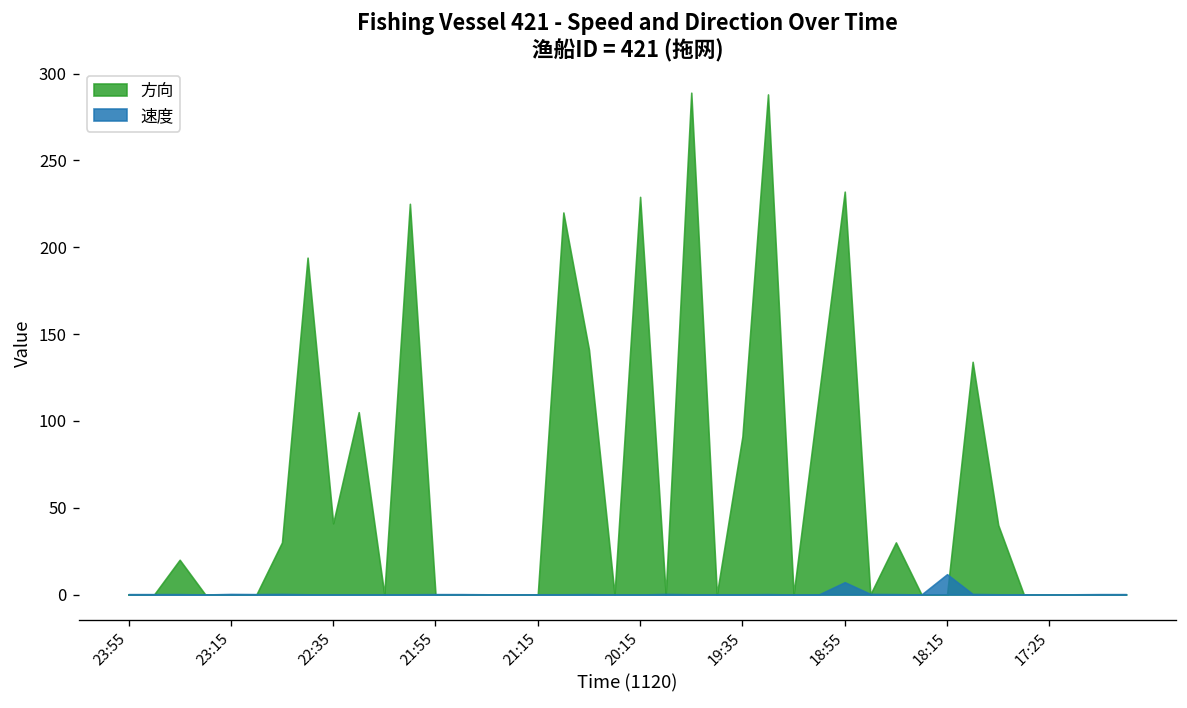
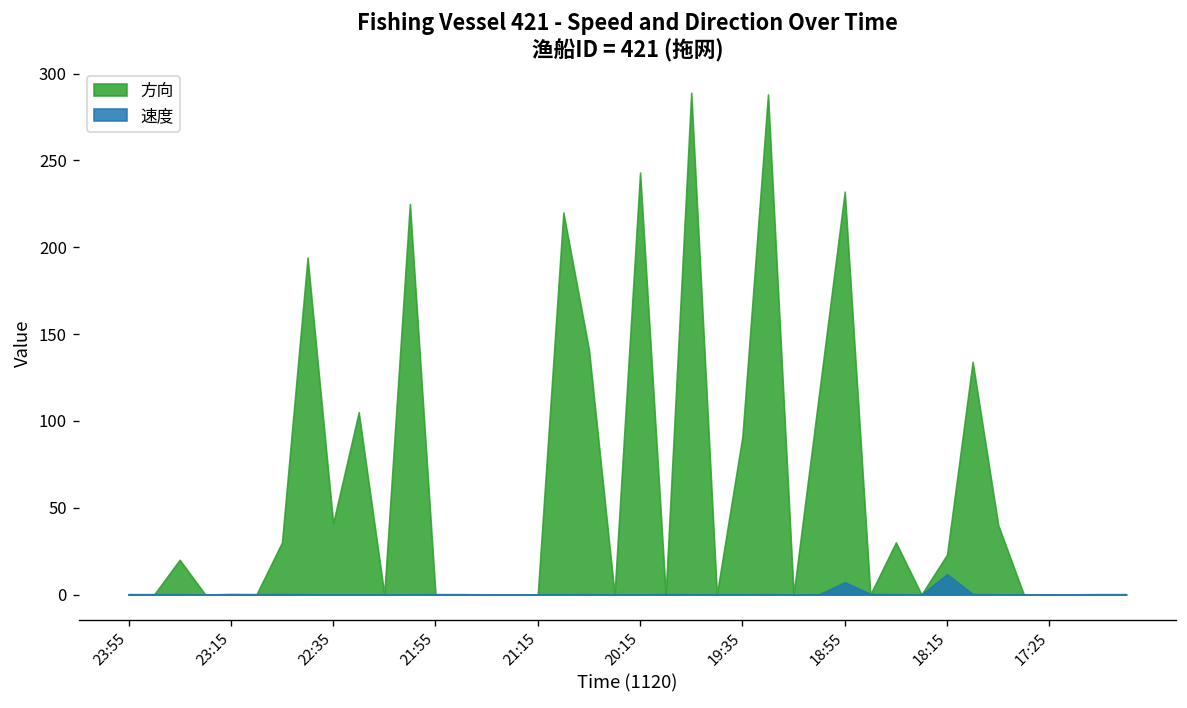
方向, 20:15: 229 -> 243
方向, 18:15: 0 -> 23
